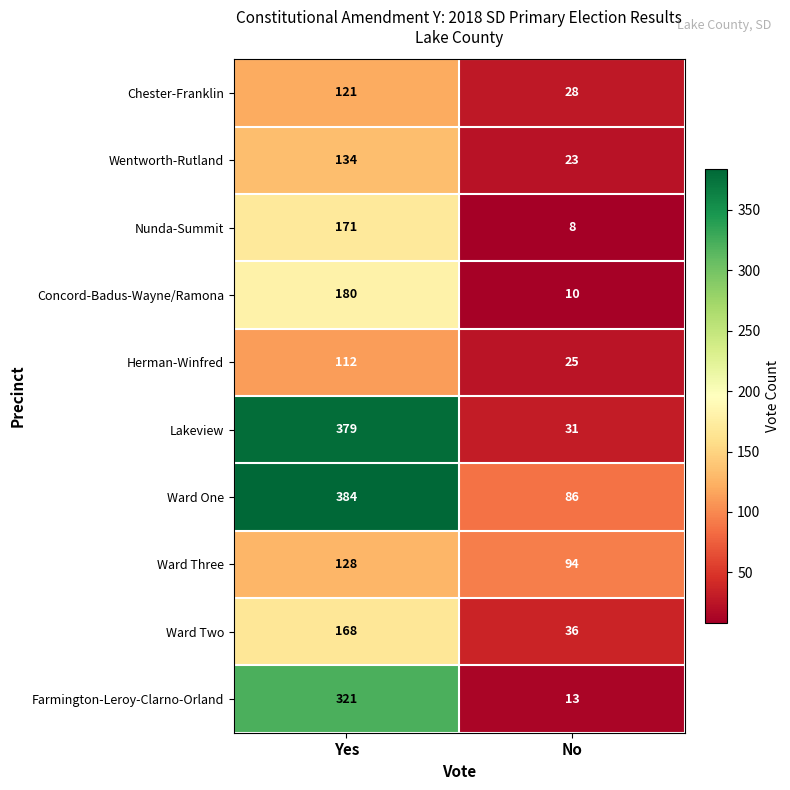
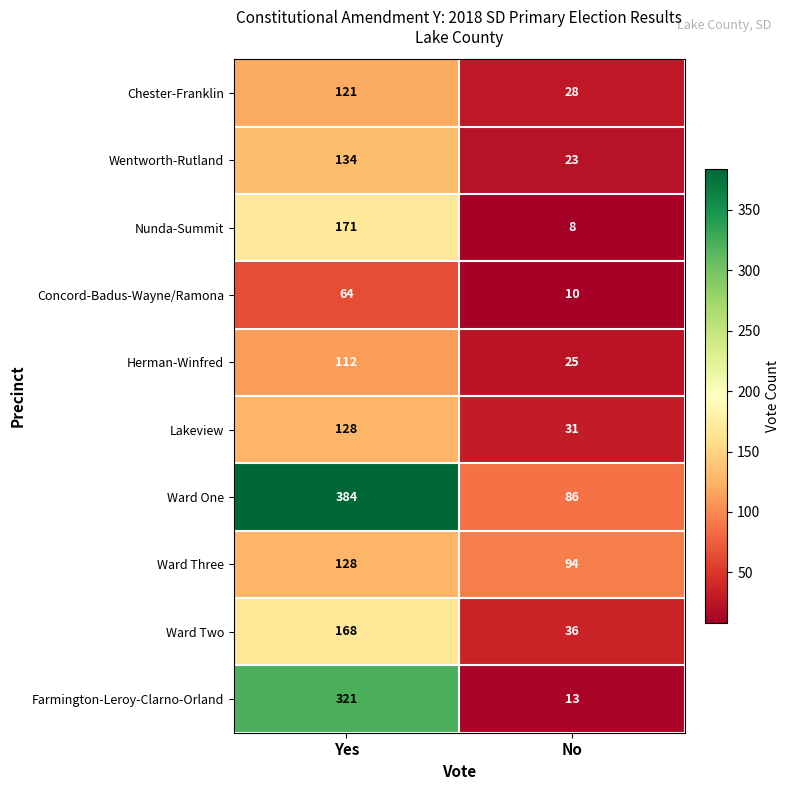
Concord-Badus-Wayne/Ramona, Yes: 180 -> 64
Lakeview, Yes: 379 -> 128
